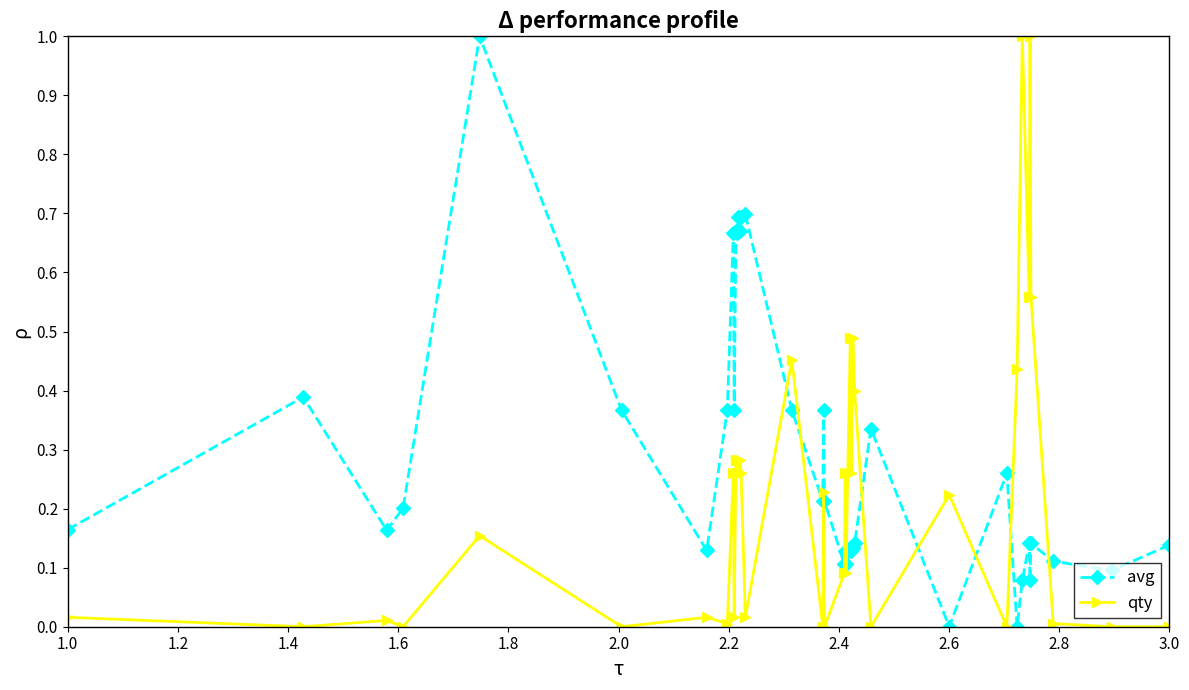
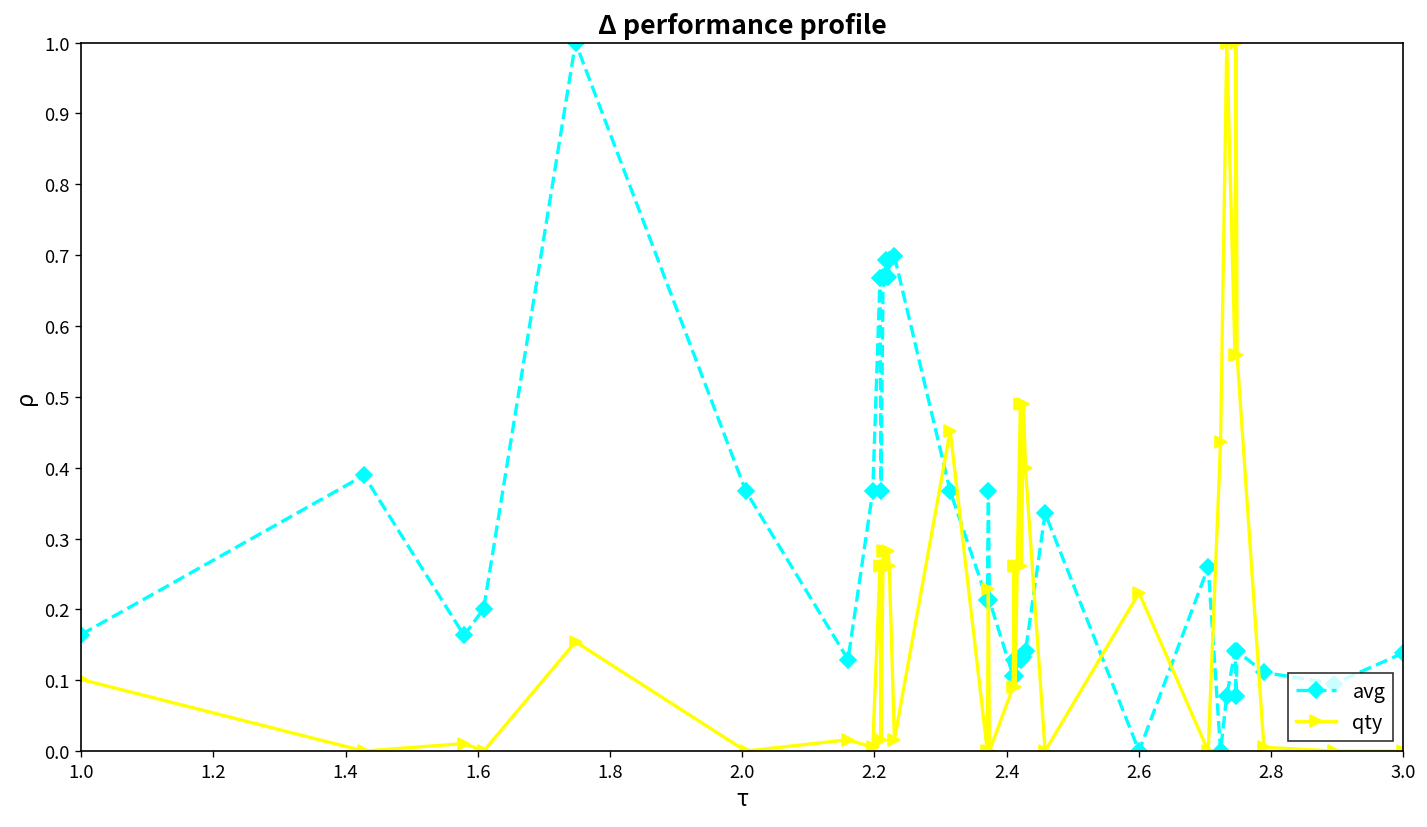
qty, 1.0: 0.02 -> 0.10
